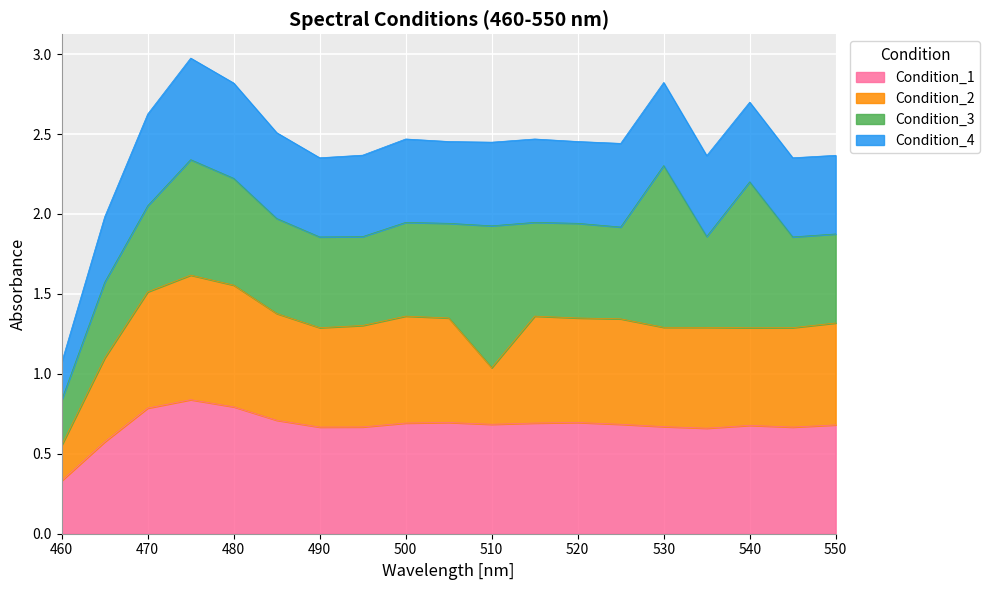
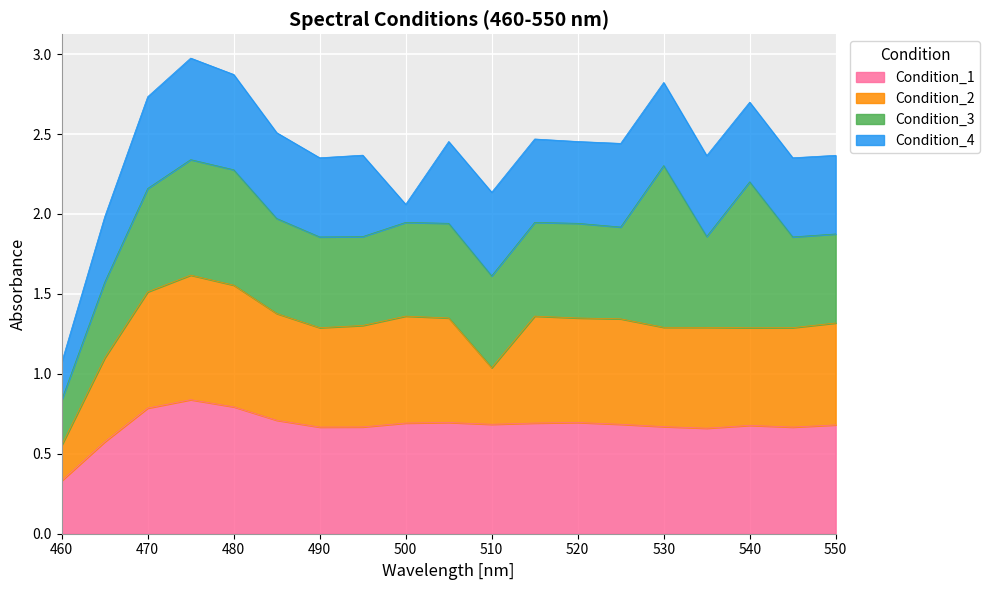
Condition_3, 470: 0.54 -> 0.65
Condition_3, 480: 0.67 -> 0.72
Condition_4, 500: 0.52 -> 0.11
Condition_3, 510: 0.89 -> 0.57
